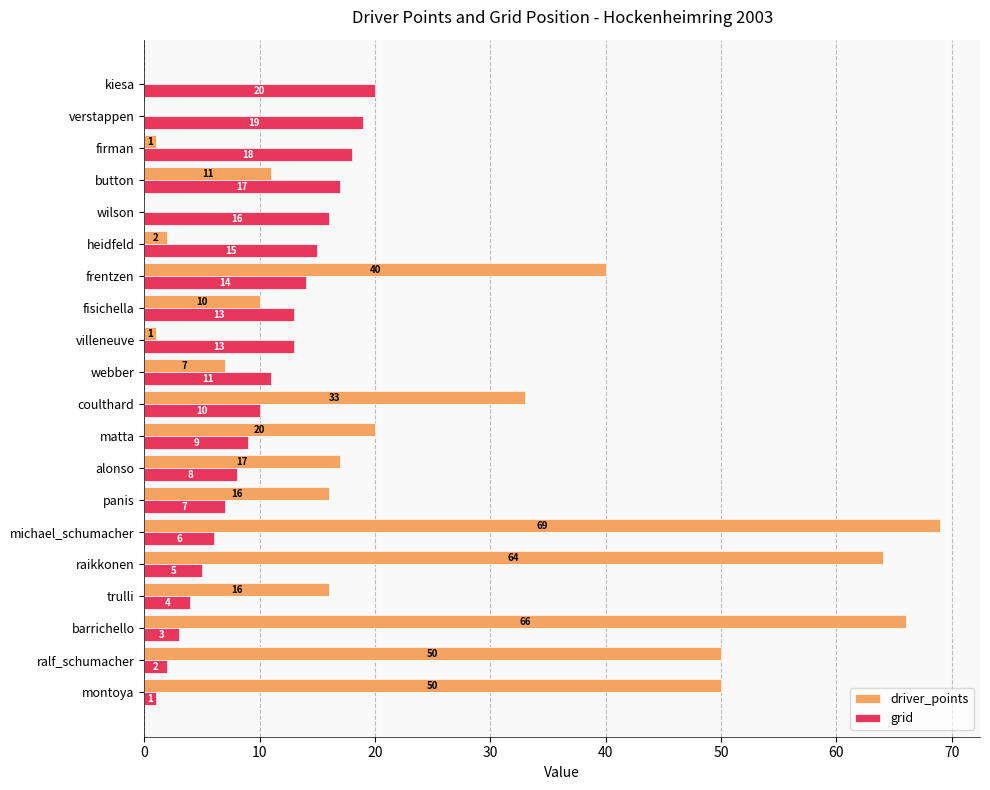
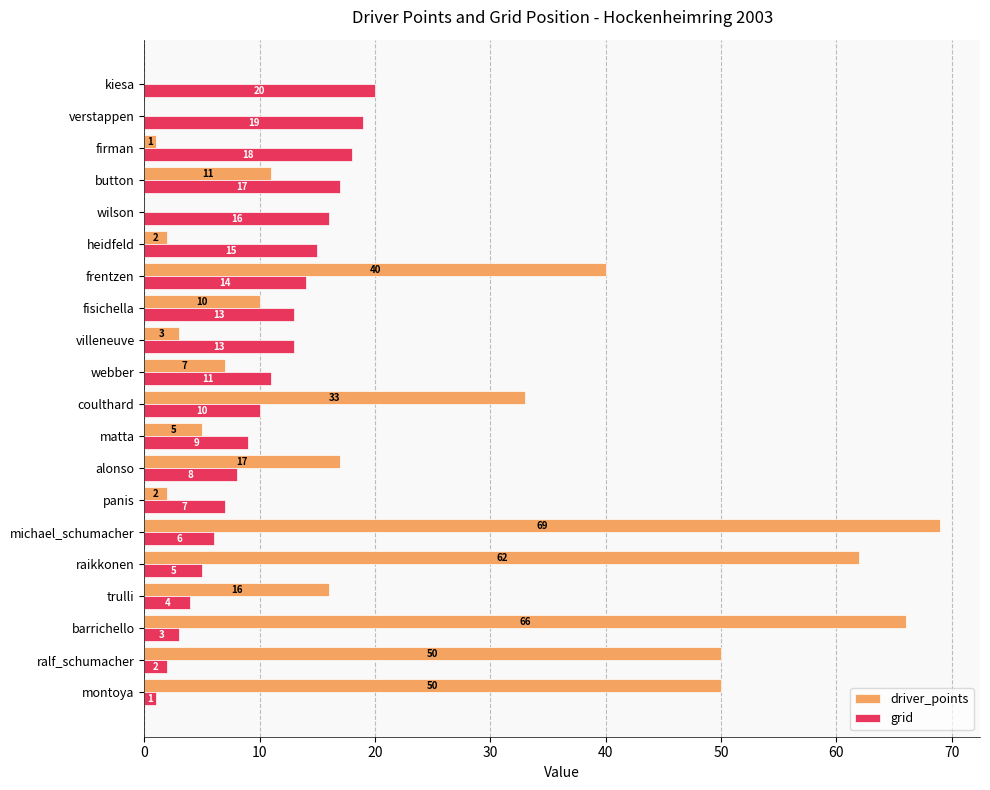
driver_points, villeneuve: 1 -> 3
driver_points, matta: 20 -> 5
driver_points, panis: 16 -> 2
driver_points, raikkonen: 64 -> 62
